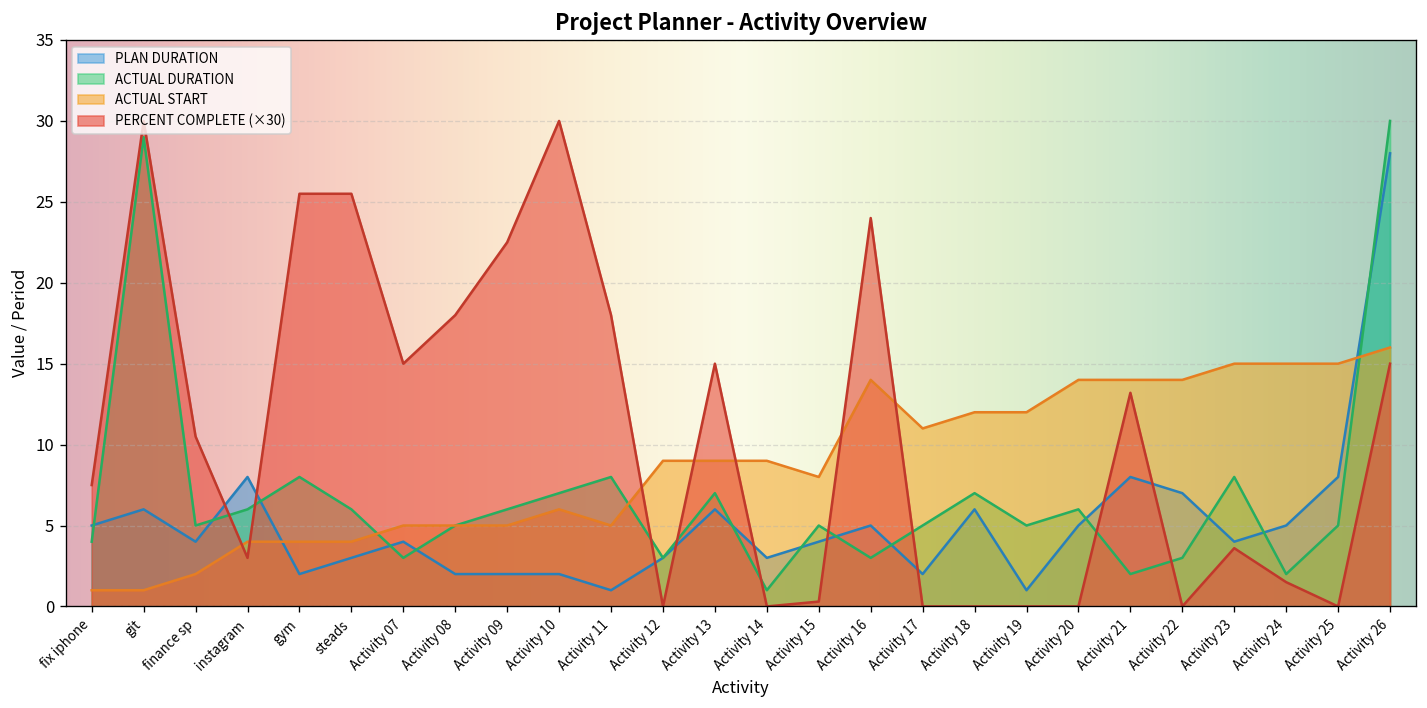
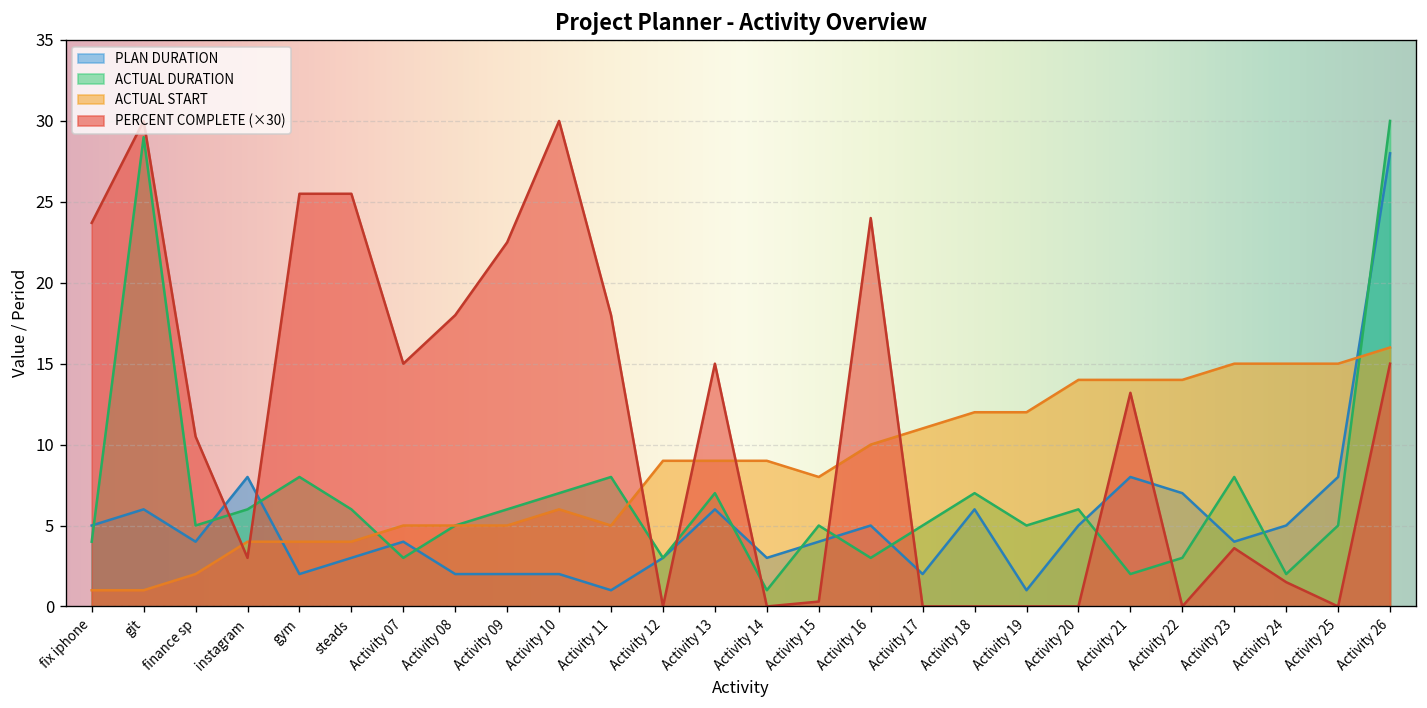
PERCENT COMPLETE (×30), fix iphone: 7.5 -> 23.7
ACTUAL START, Activity 16: 14 -> 10
